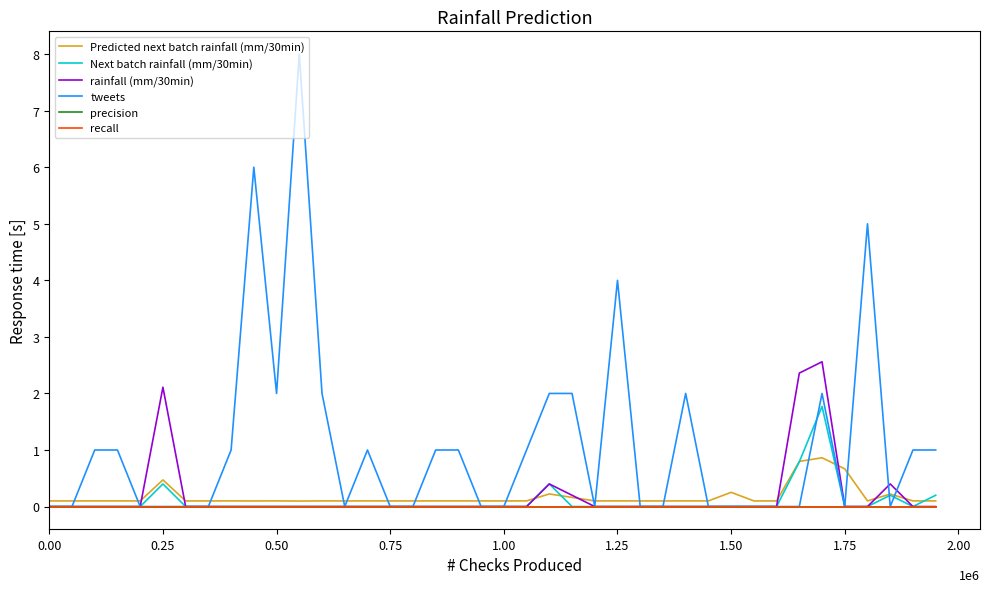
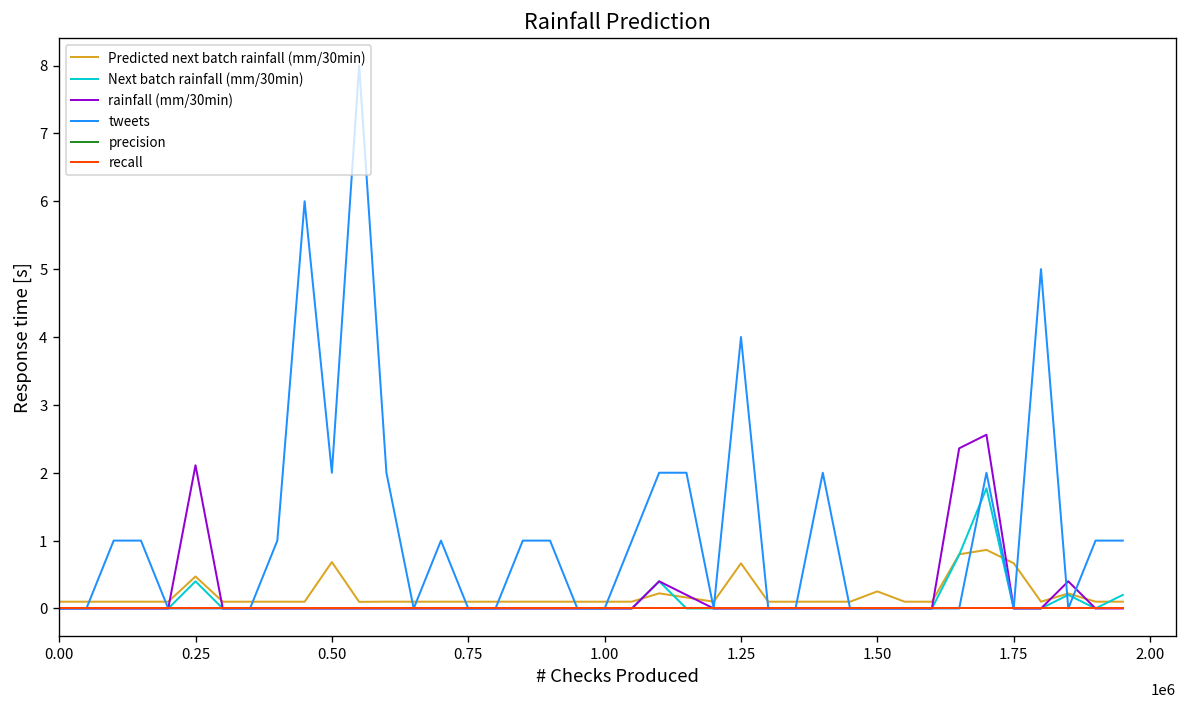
Predicted next batch rainfall (mm/30min), 0.50: 0.1 -> 0.7
Predicted next batch rainfall (mm/30min), 1.25: 0.1 -> 0.7
